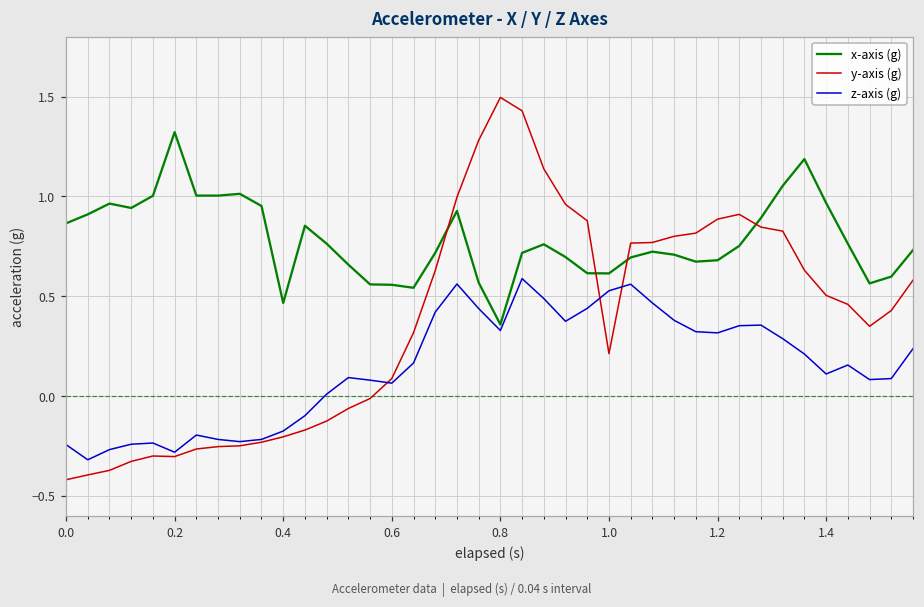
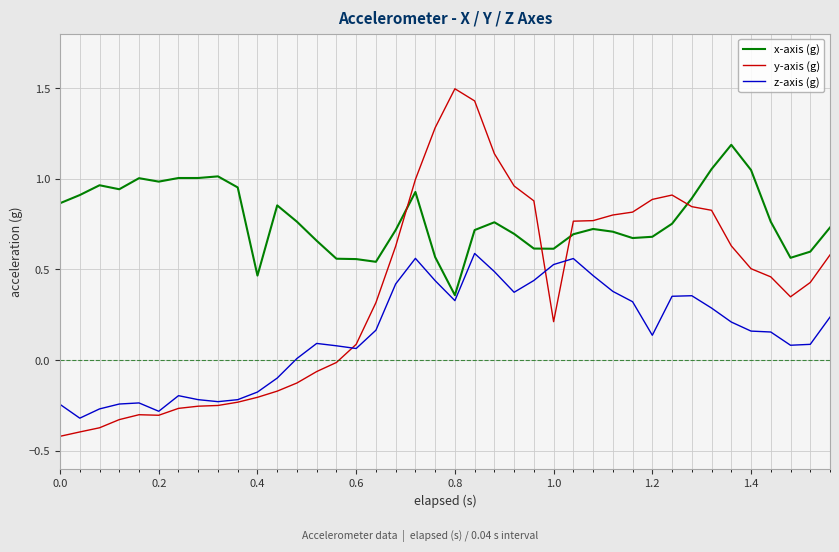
x-axis (g), 0.2: 1.32 -> 0.98
z-axis (g), 1.2: 0.32 -> 0.14
x-axis (g), 1.4: 0.97 -> 1.05
z-axis (g), 1.4: 0.11 -> 0.16
